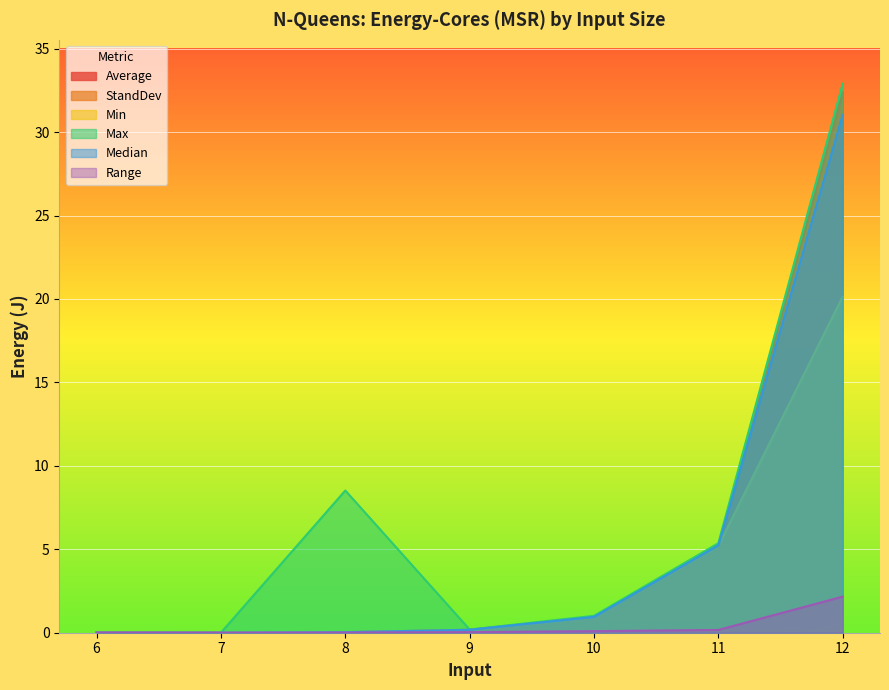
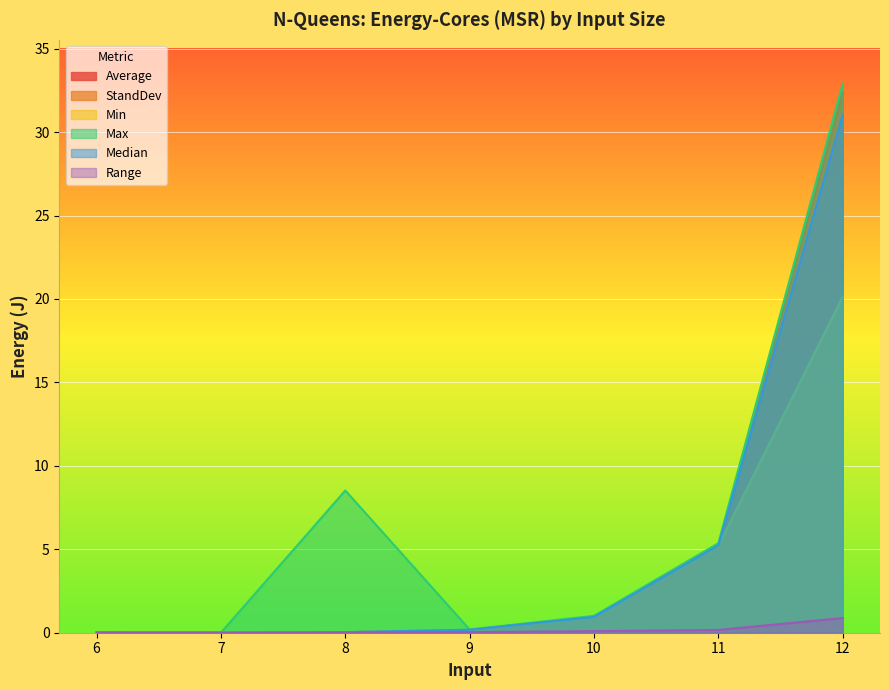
Range, 12: 2.2 -> 0.9
